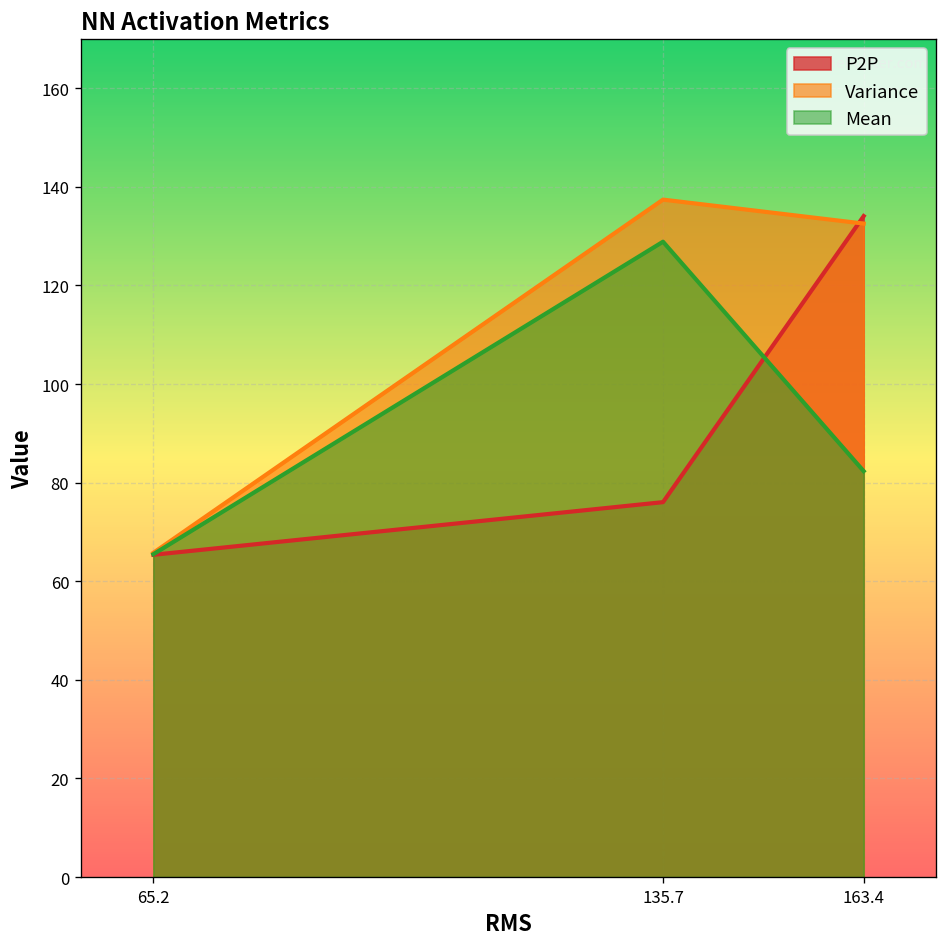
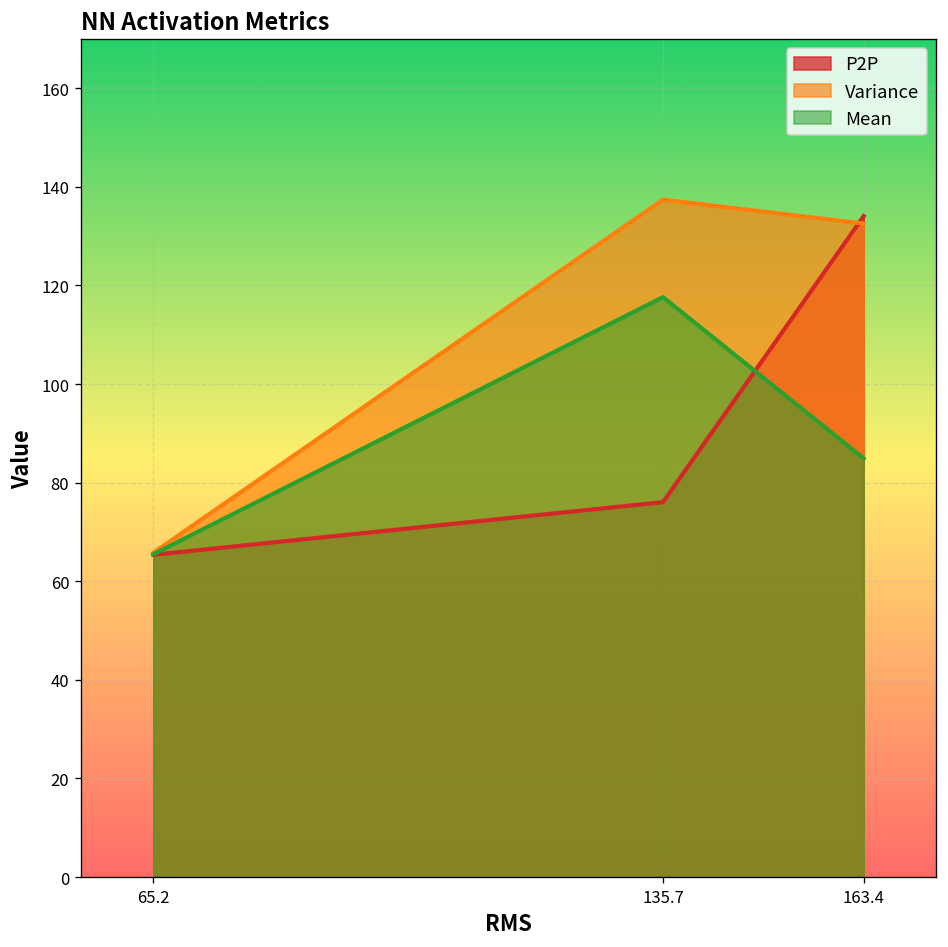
Mean, 135.7: 129 -> 118
Mean, 163.4: 82 -> 85
